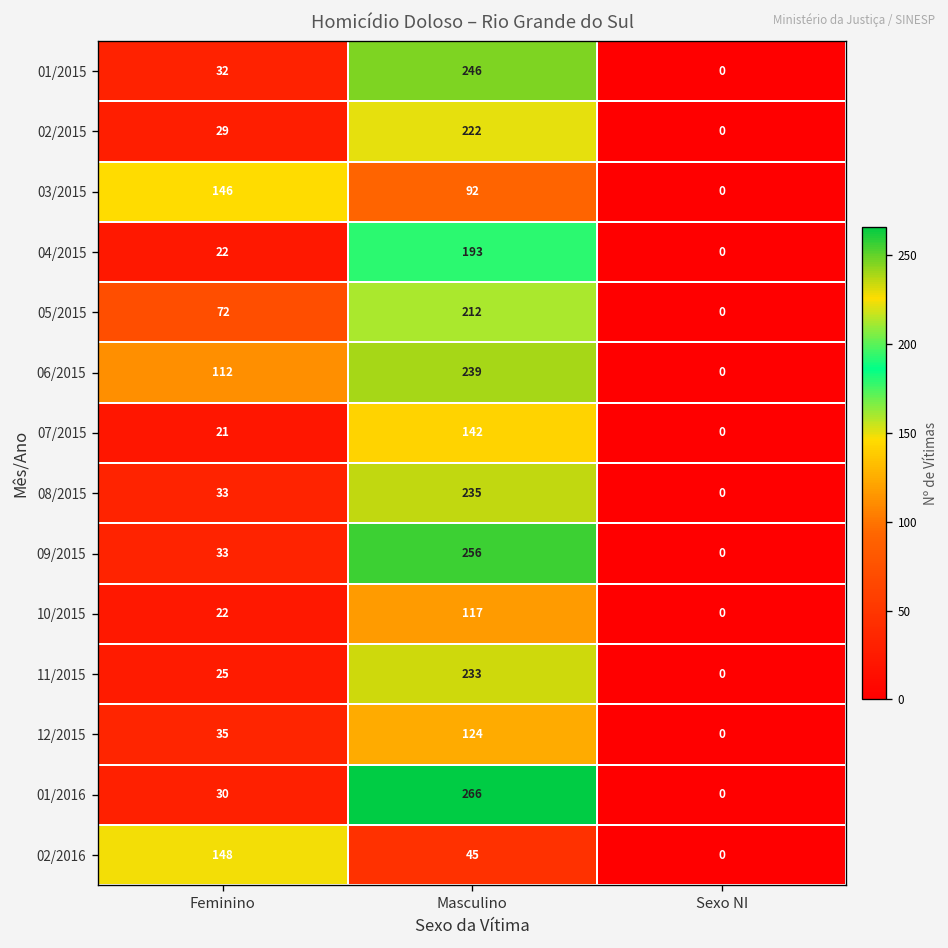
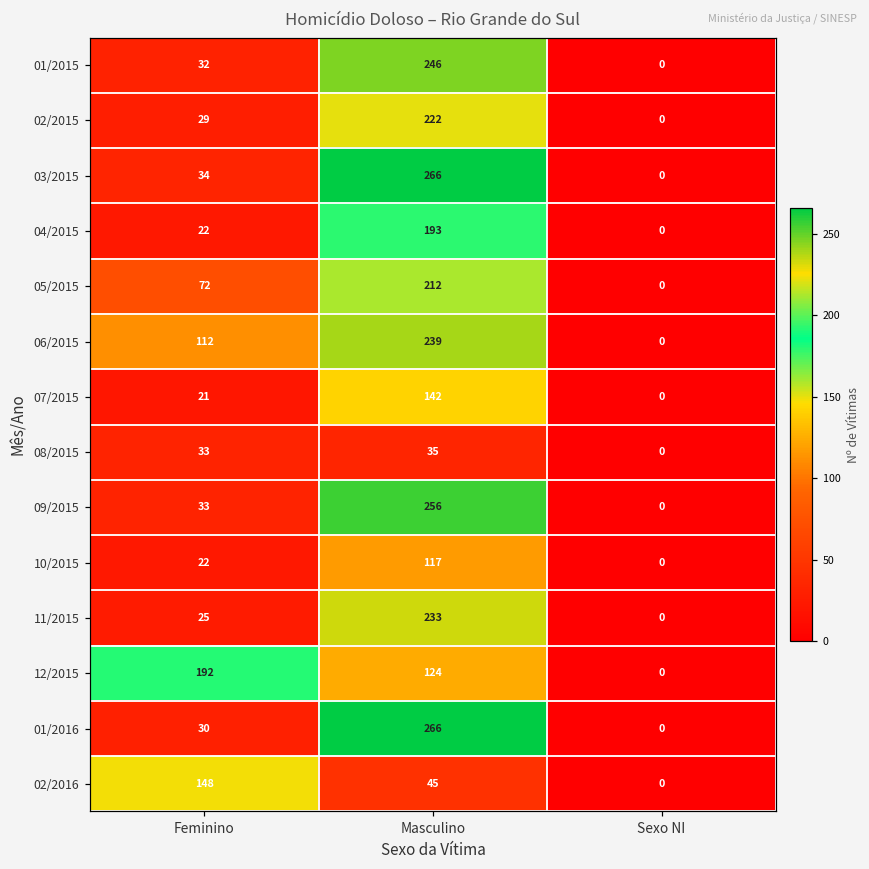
03/2015, Feminino: 146 -> 34
03/2015, Masculino: 92 -> 266
08/2015, Masculino: 235 -> 35
12/2015, Feminino: 35 -> 192
